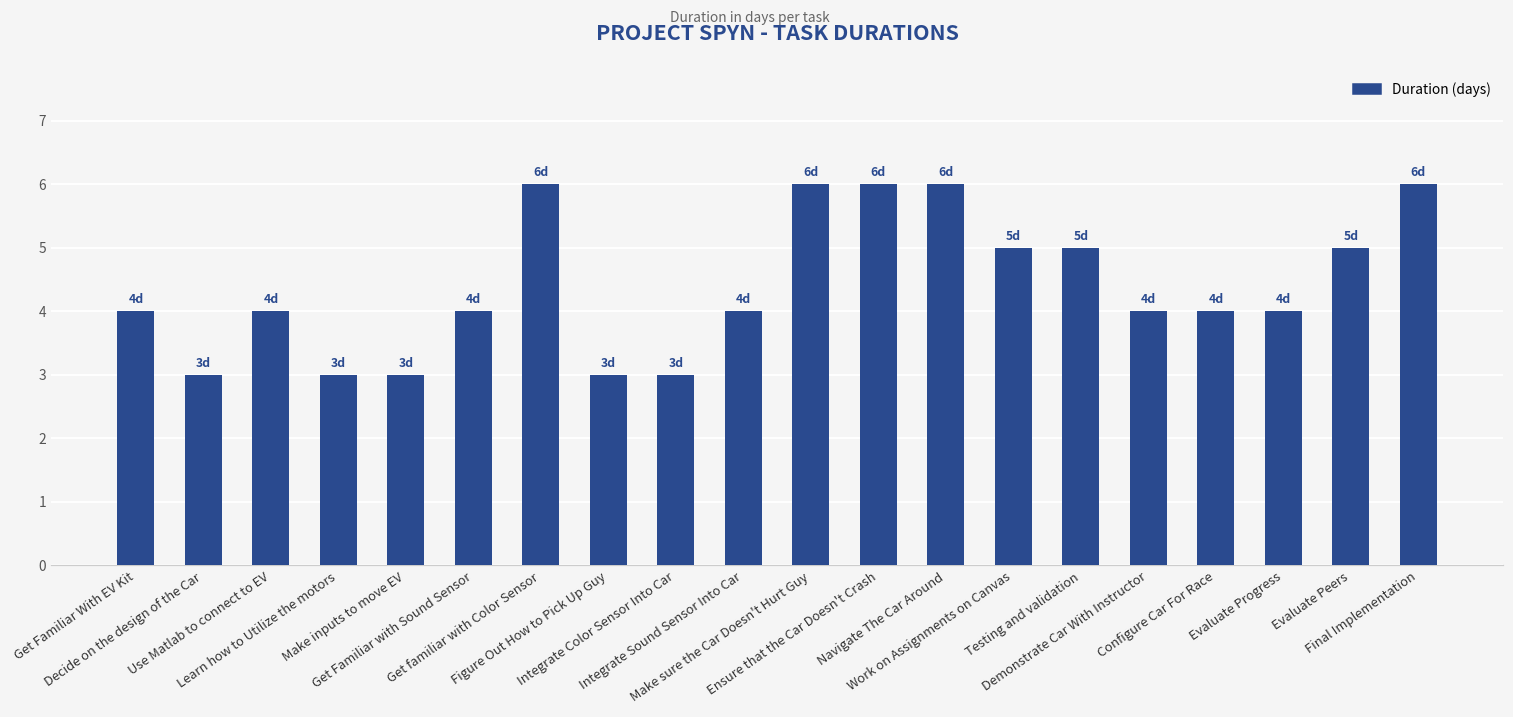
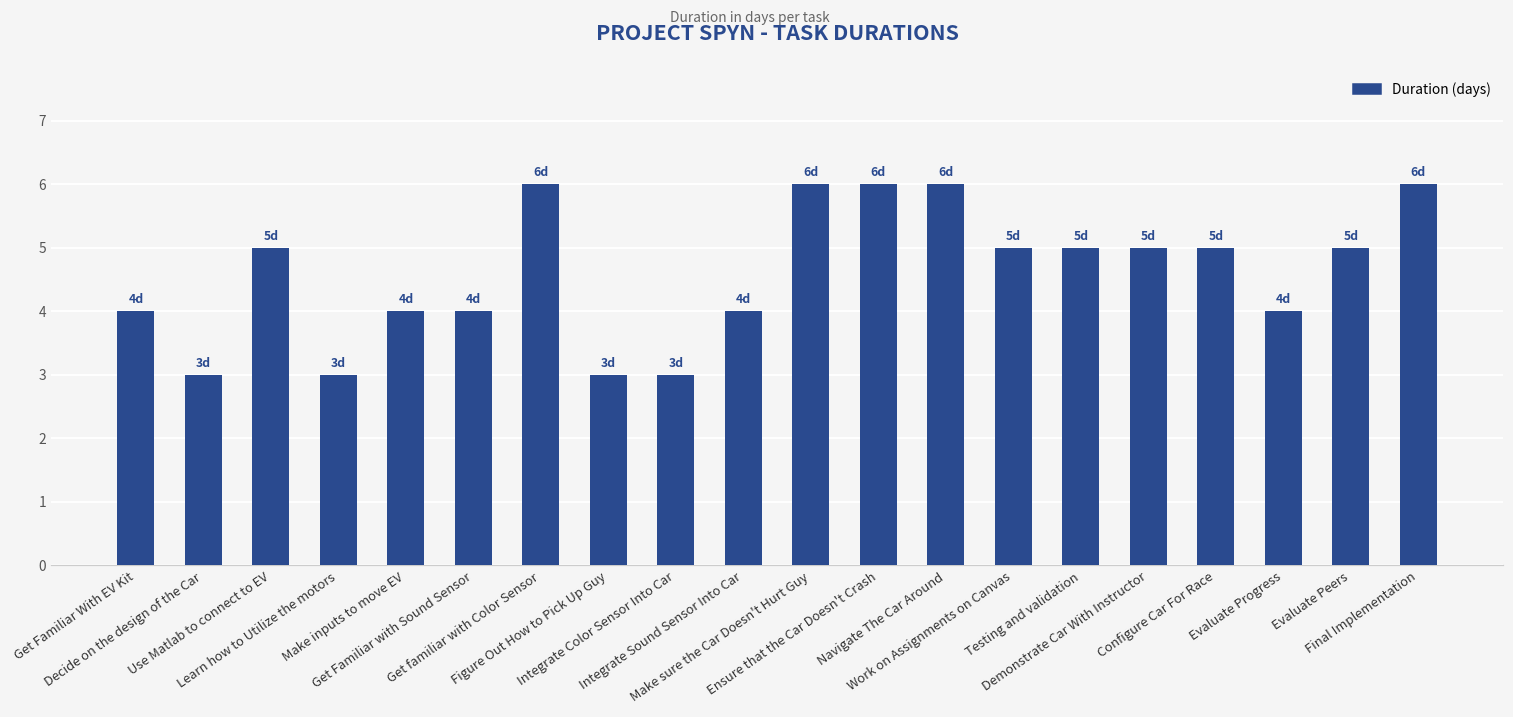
Use Matlab to connect to EV: 4d -> 5d
Make inputs to move EV: 3d -> 4d
Demonstrate Car With Instructor: 4d -> 5d
Configure Car For Race: 4d -> 5d
